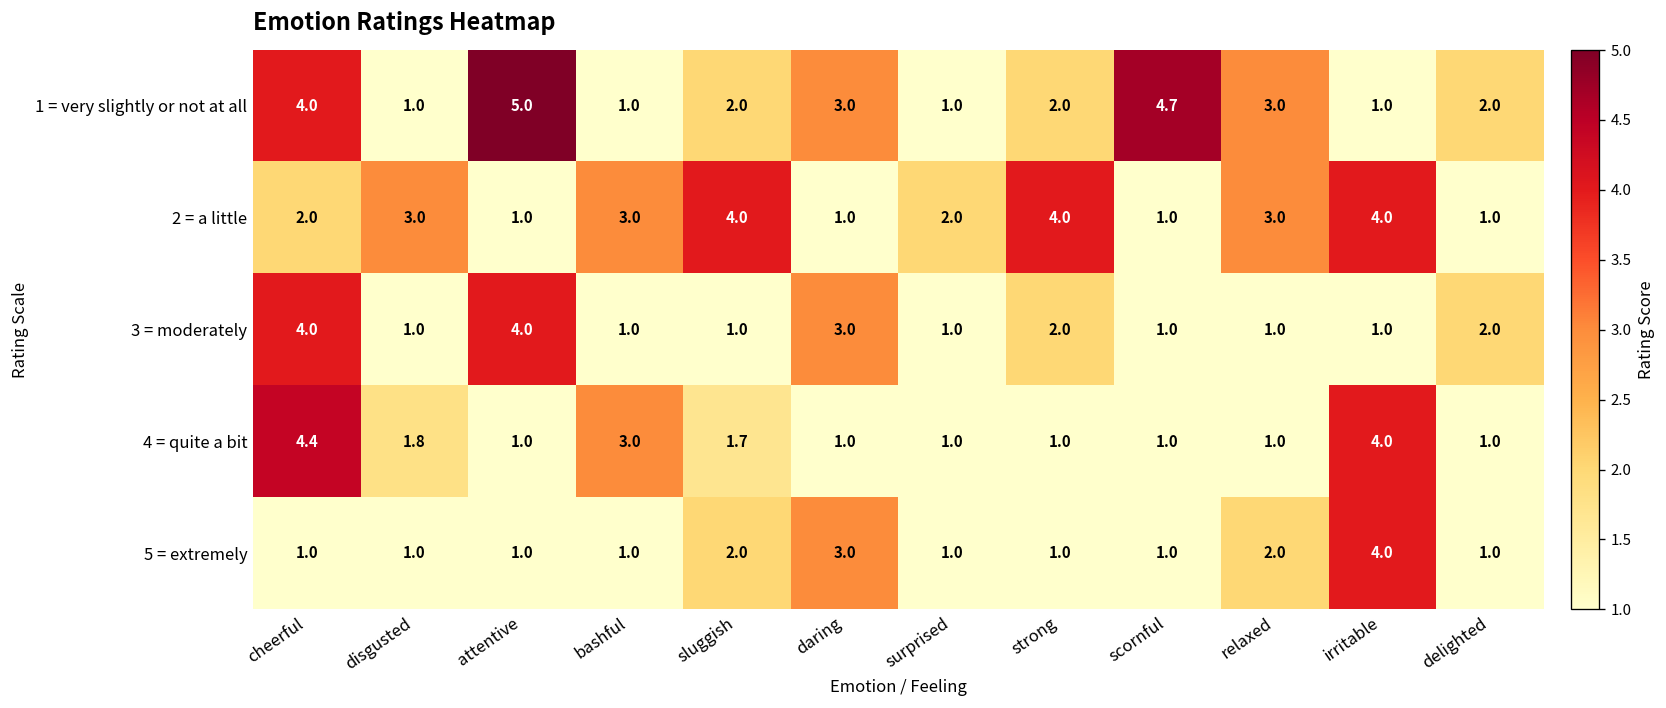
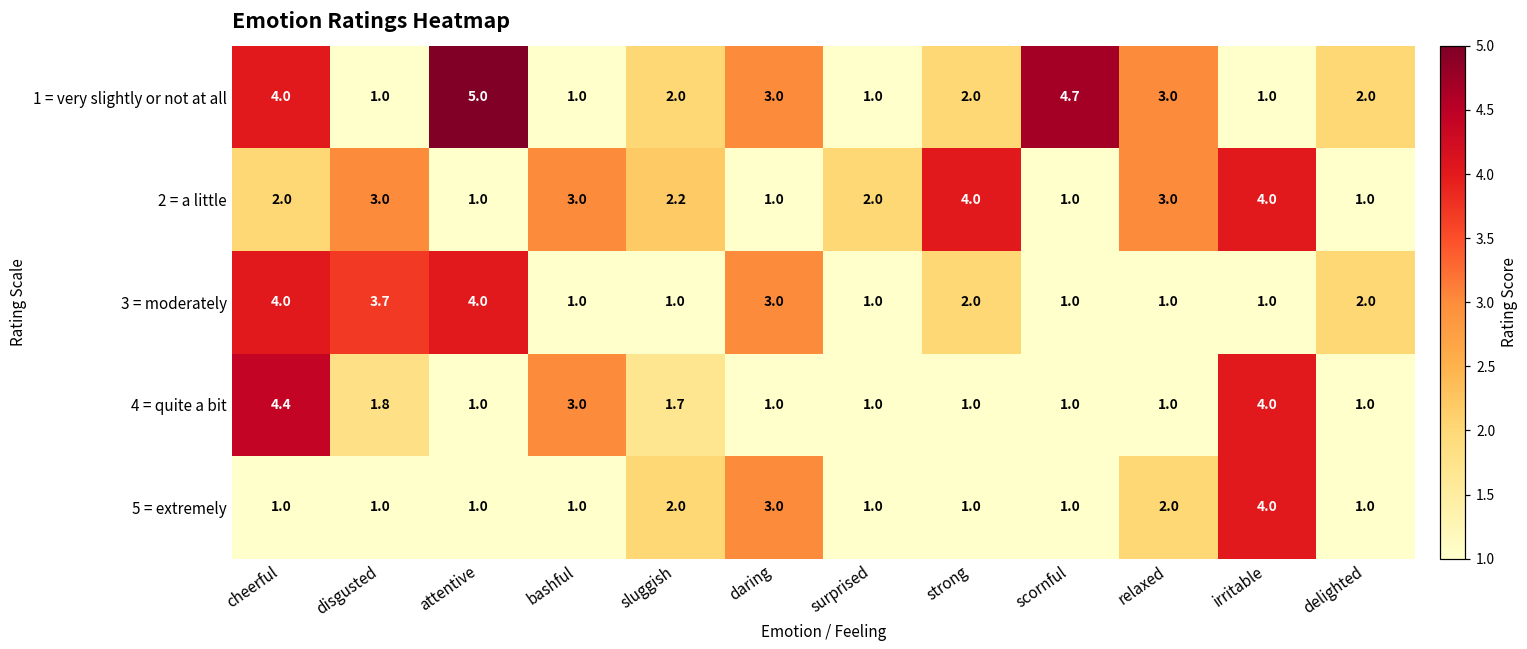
2 = a little, sluggish: 4.0 -> 2.2
3 = moderately, disgusted: 1.0 -> 3.7
